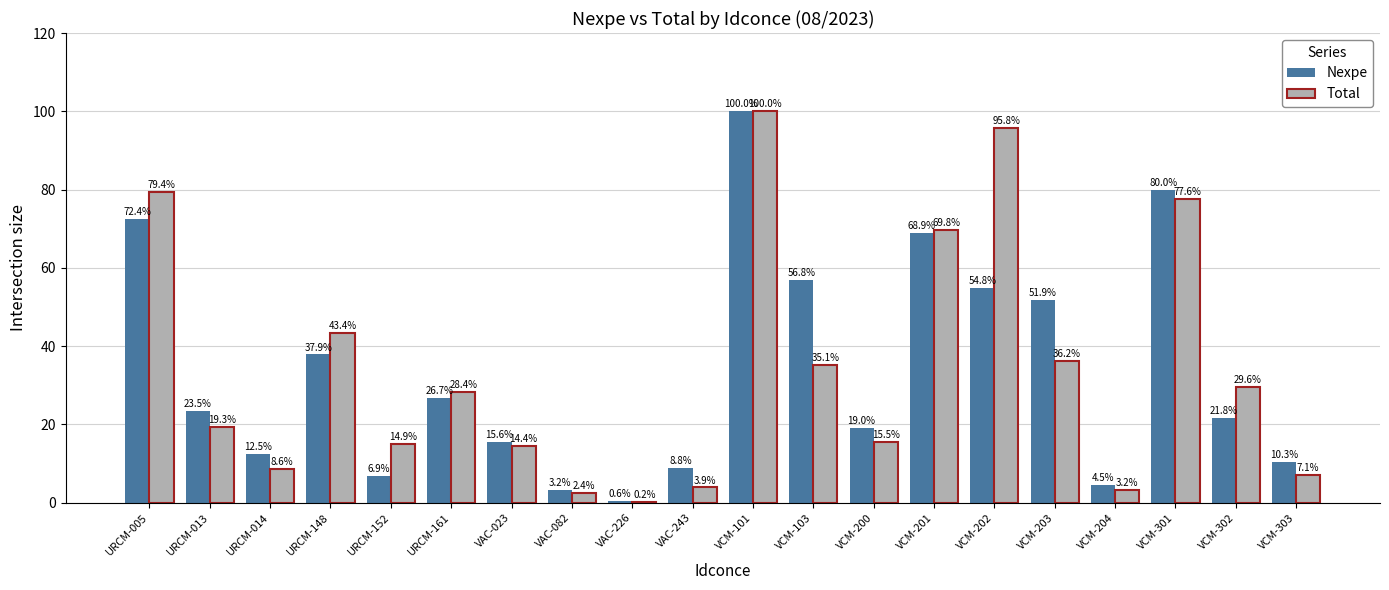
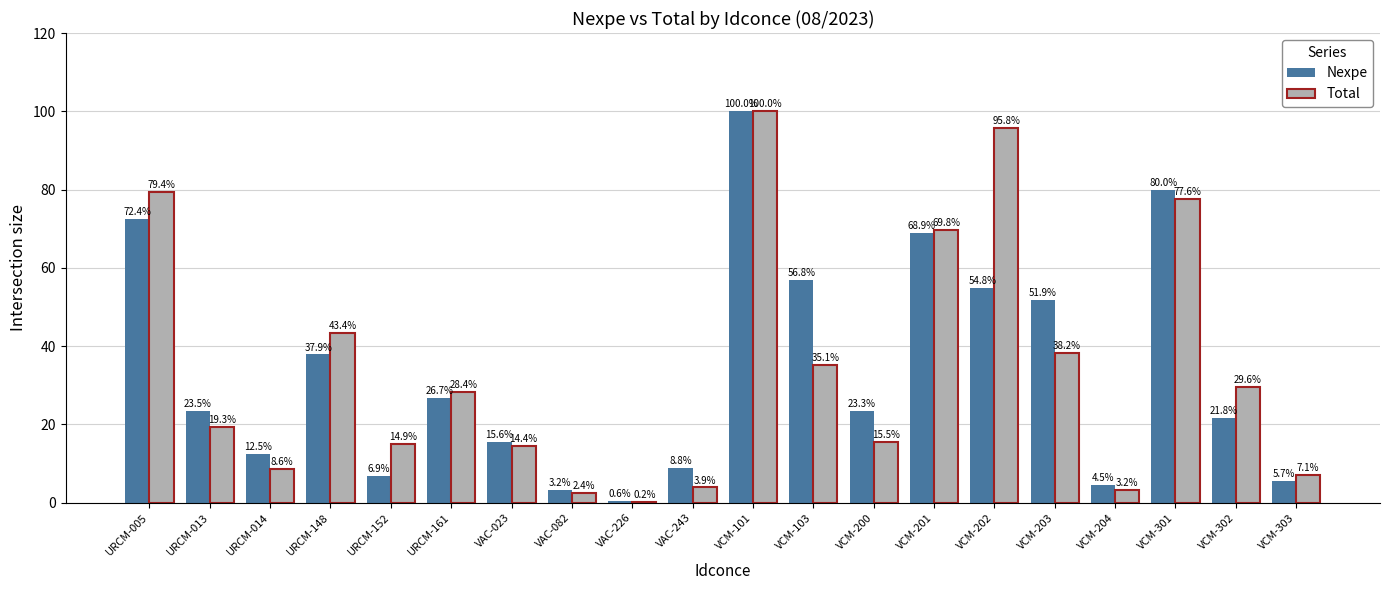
Nexpe, VCM-200: 19.0% -> 23.3%
Total, VCM-203: 36.2% -> 38.2%
Nexpe, VCM-303: 10.3% -> 5.7%
